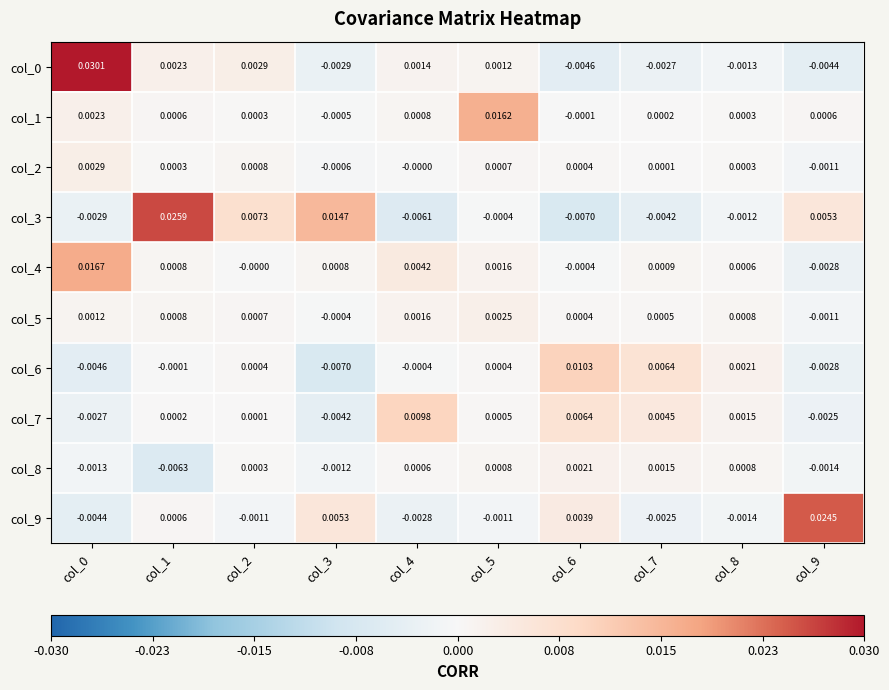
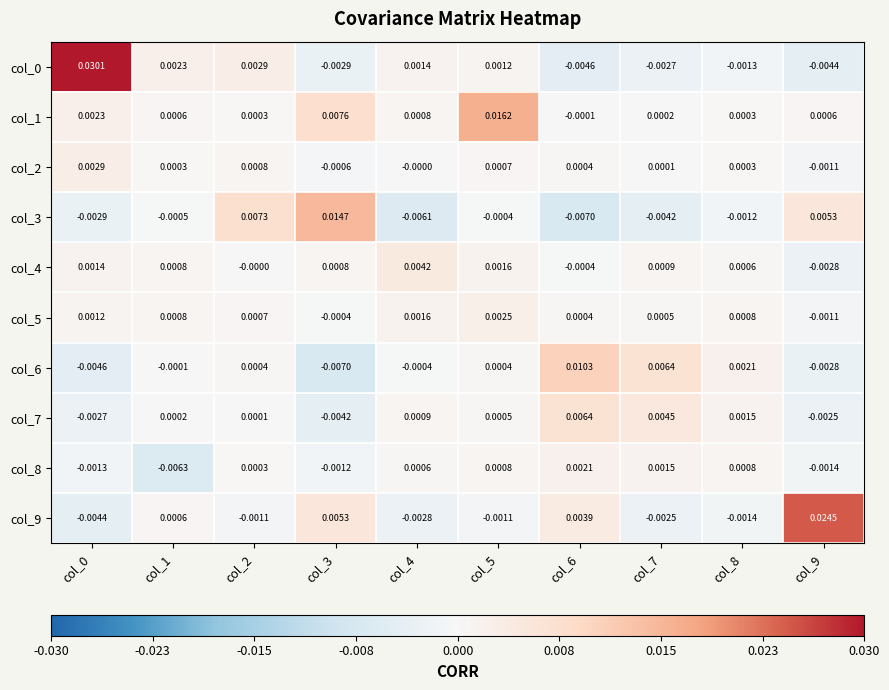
col_1, col_3: -0.0005 -> 0.0076
col_3, col_1: 0.0259 -> -0.0005
col_4, col_0: 0.0167 -> 0.0014
col_7, col_4: 0.0098 -> 0.0009
